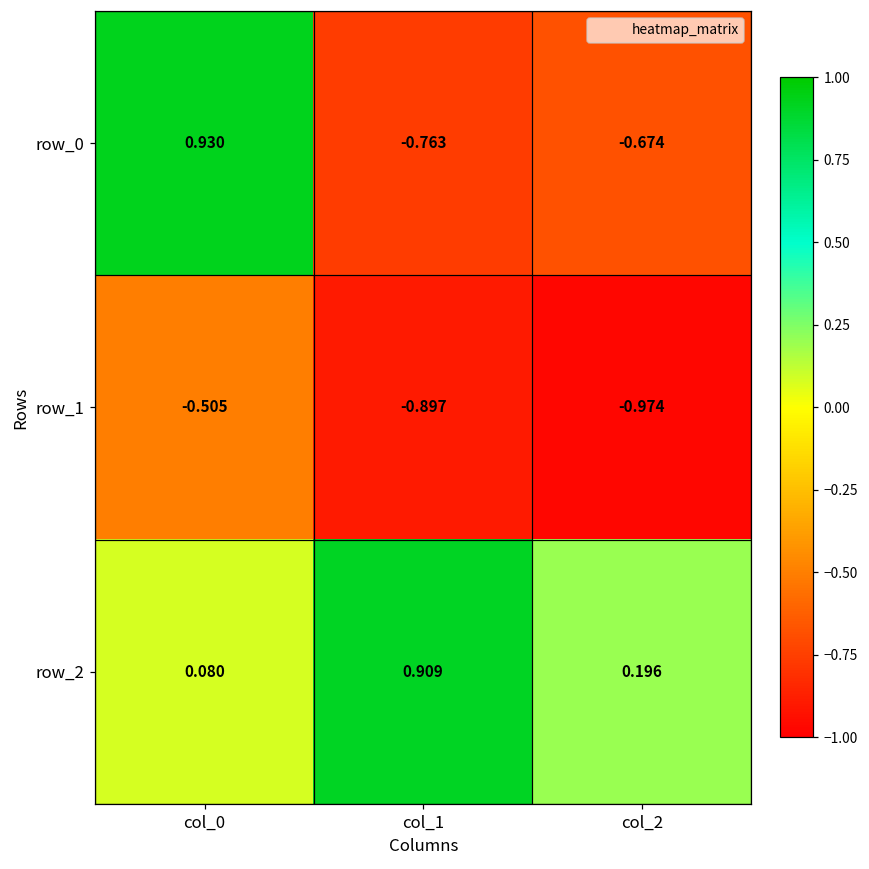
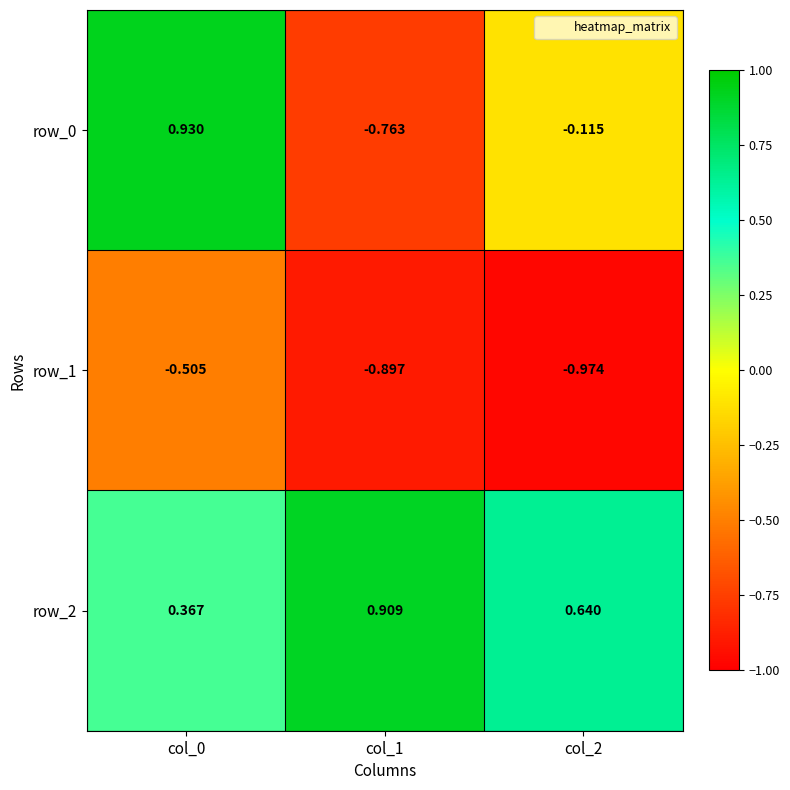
row_0, col_2: -0.674 -> -0.115
row_2, col_0: 0.080 -> 0.367
row_2, col_2: 0.196 -> 0.640
